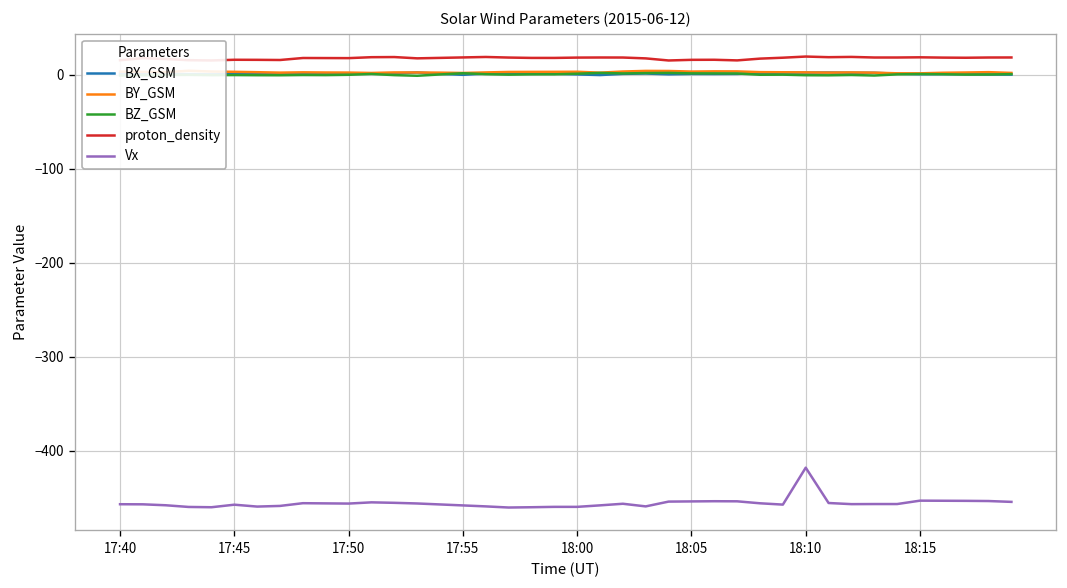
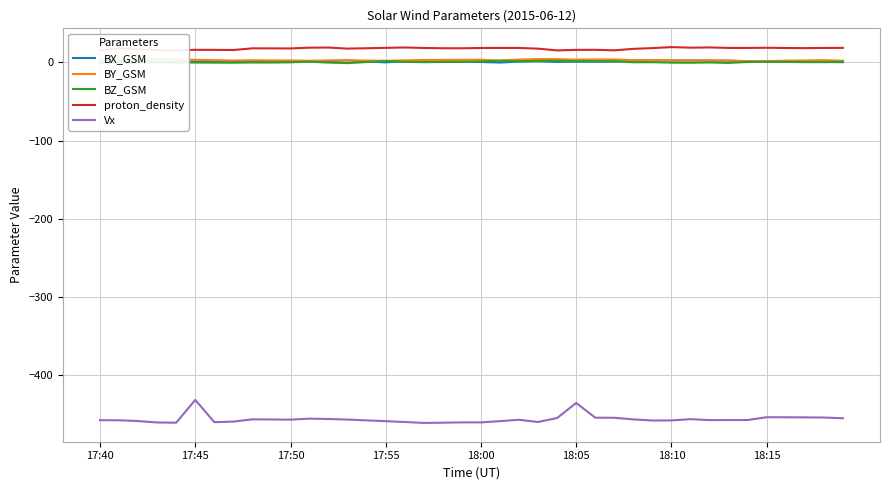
Vx, 17:45: -460 -> -430
Vx, 18:05: -450 -> -440
Vx, 18:10: -420 -> -460
